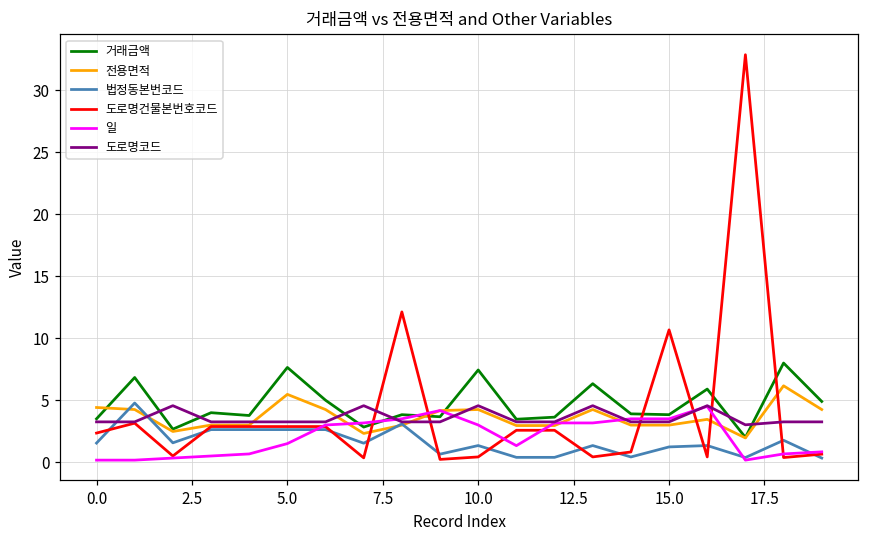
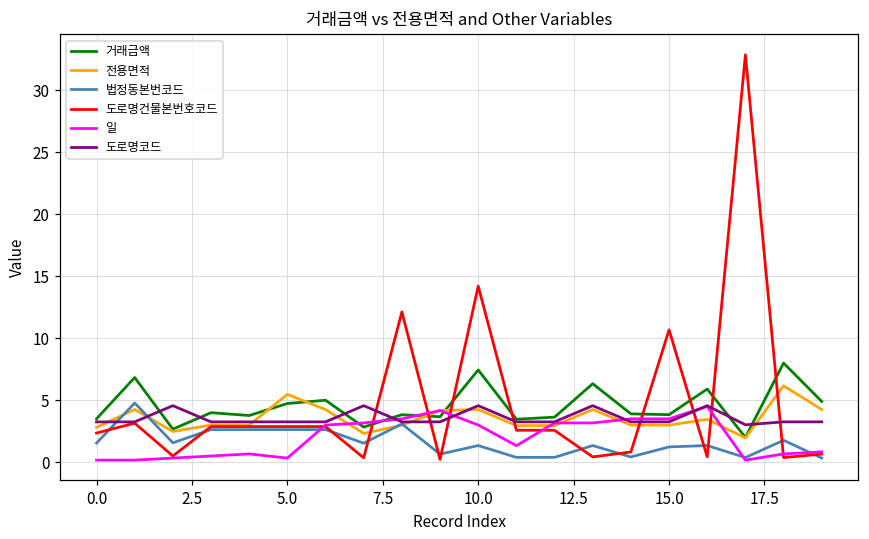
전용면적, 0.0: 4.4 -> 2.8
거래금액, 5.0: 7.6 -> 4.7
일, 5.0: 1.5 -> 0.3
도로명건물본번호코드, 10.0: 0.4 -> 14.2
